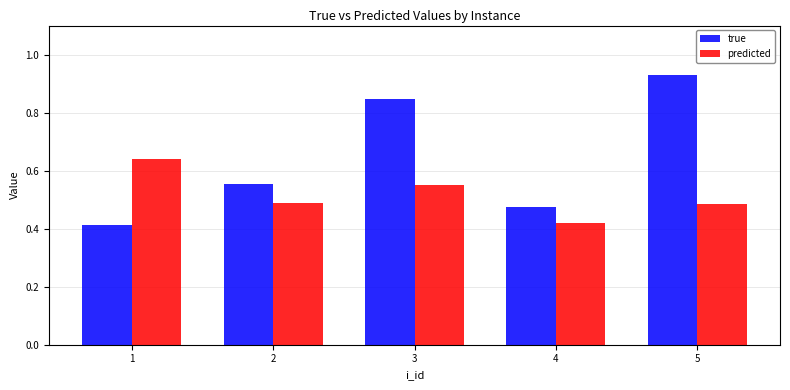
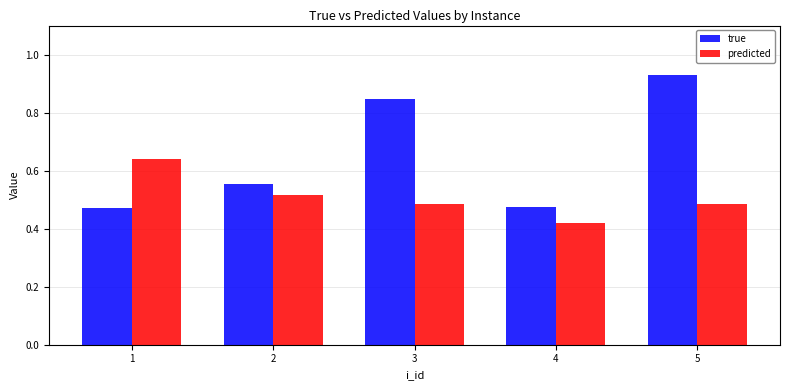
true, 1: 0.41 -> 0.47
predicted, 2: 0.49 -> 0.52
predicted, 3: 0.55 -> 0.49
